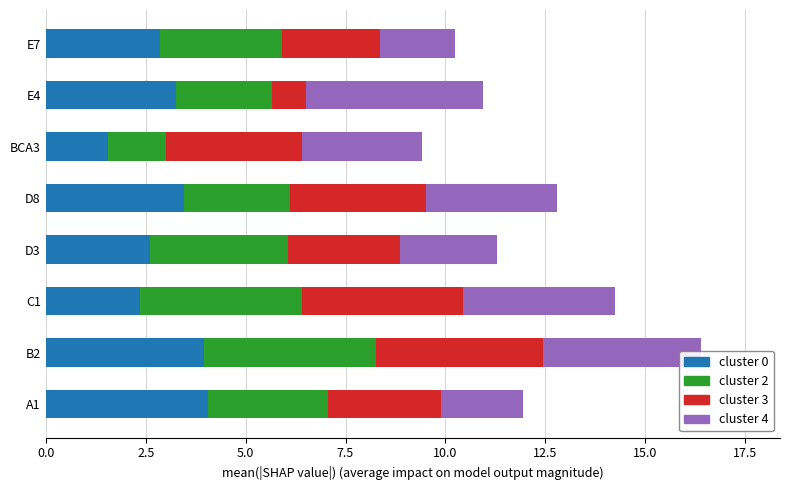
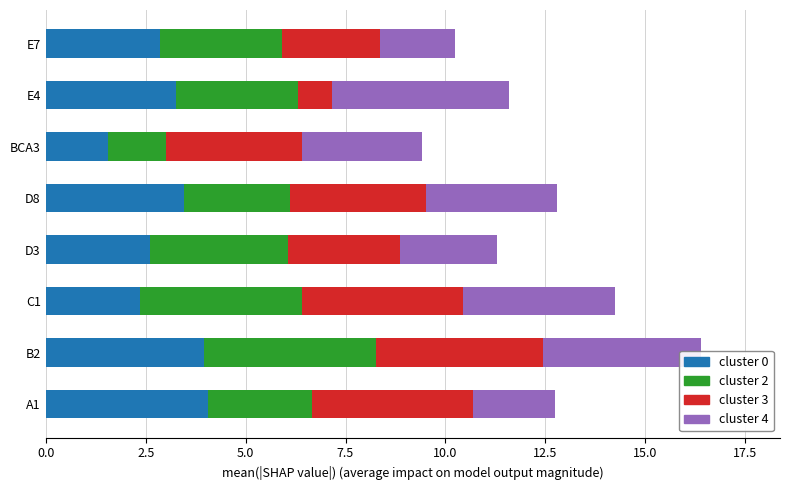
cluster 2, E4: 2.4 -> 3.1
cluster 2, A1: 3.0 -> 2.6
cluster 3, A1: 2.9 -> 4.0
